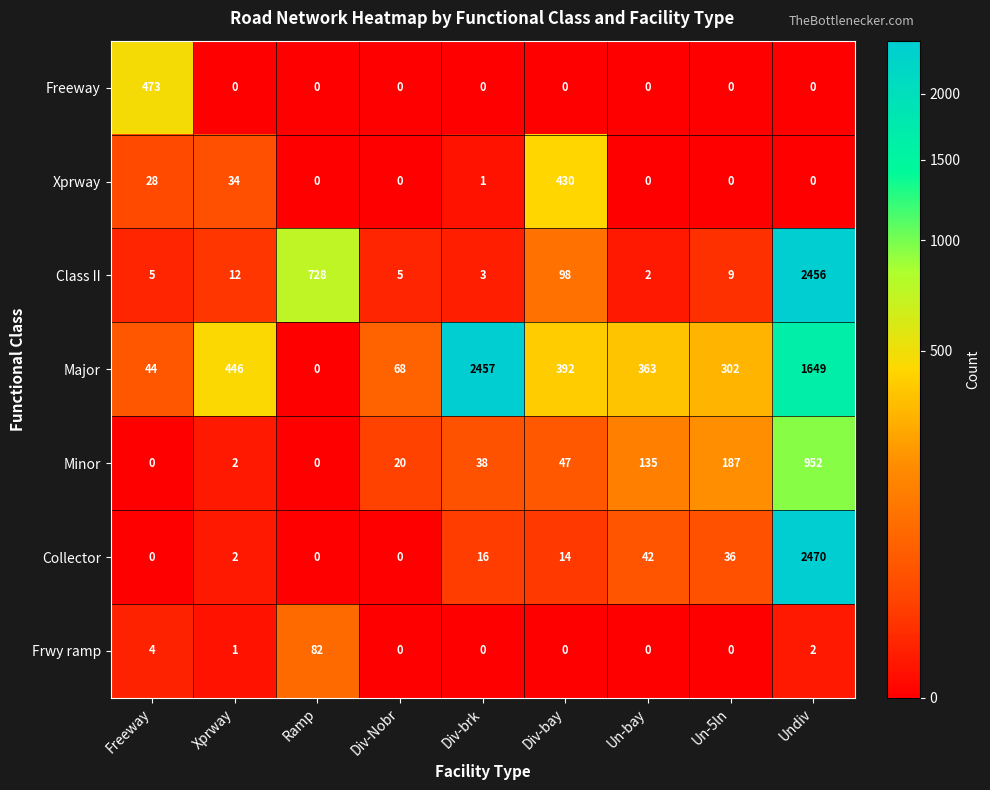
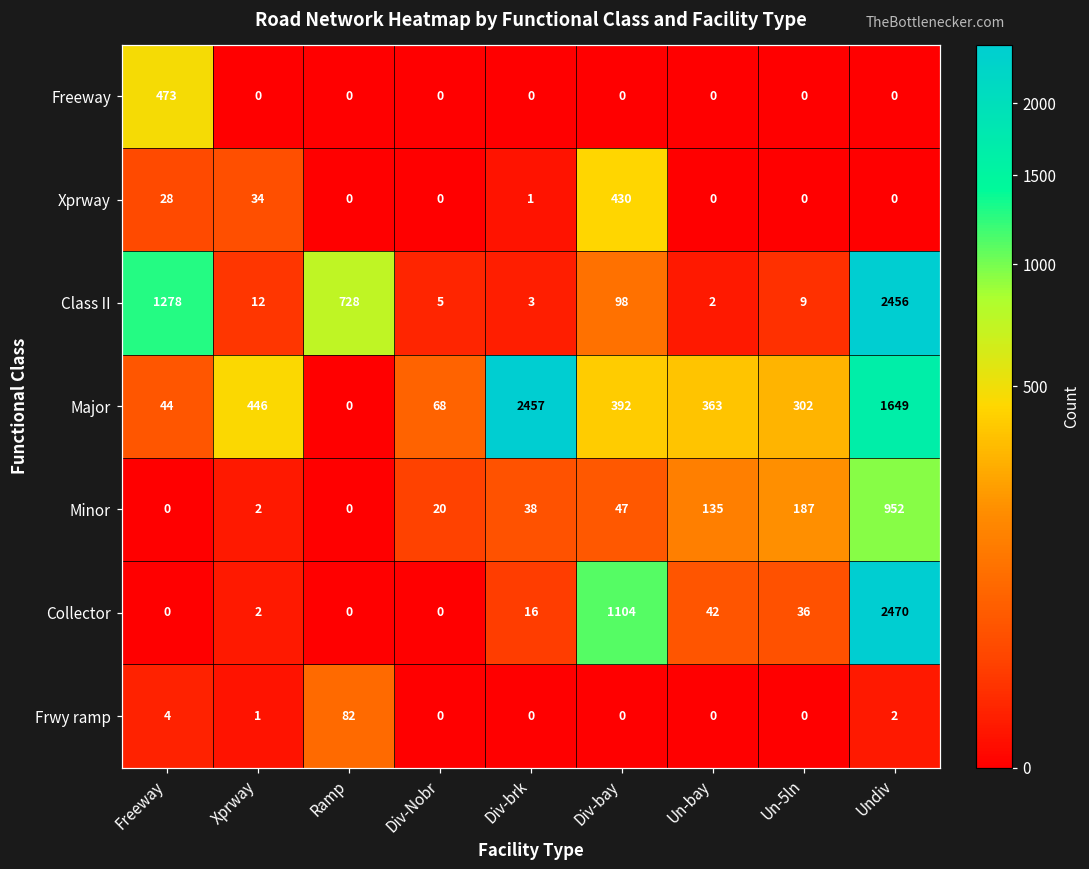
Class II, Freeway: 5 -> 1278
Collector, Div-bay: 14 -> 1104
